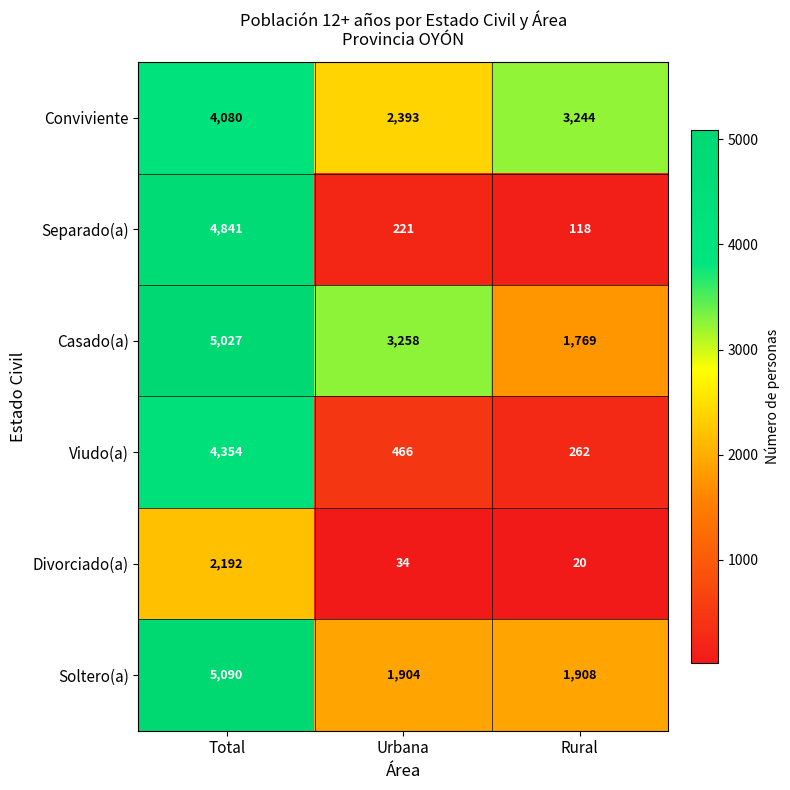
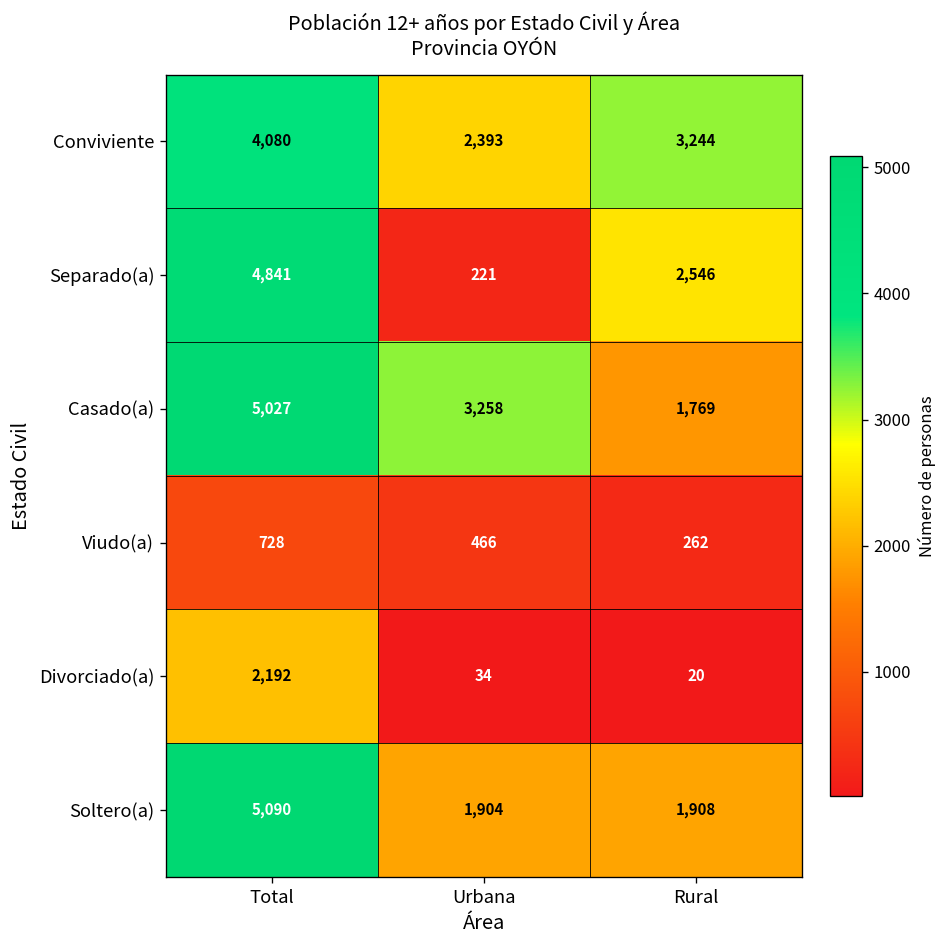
Separado(a), Rural: 118 -> 2,546
Viudo(a), Total: 4,354 -> 728
